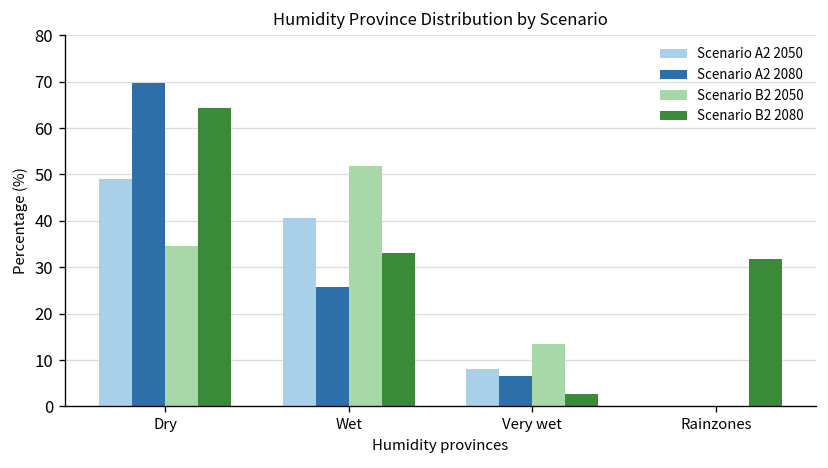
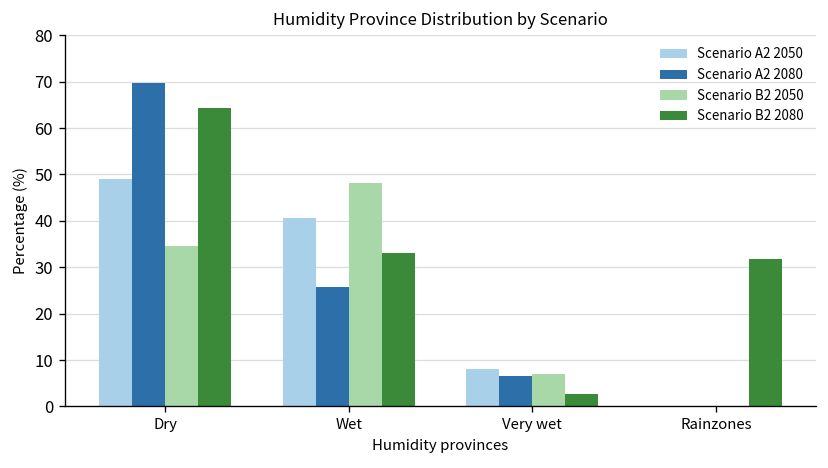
Scenario B2 2050, Wet: 52 -> 48
Scenario B2 2050, Very wet: 14 -> 7
